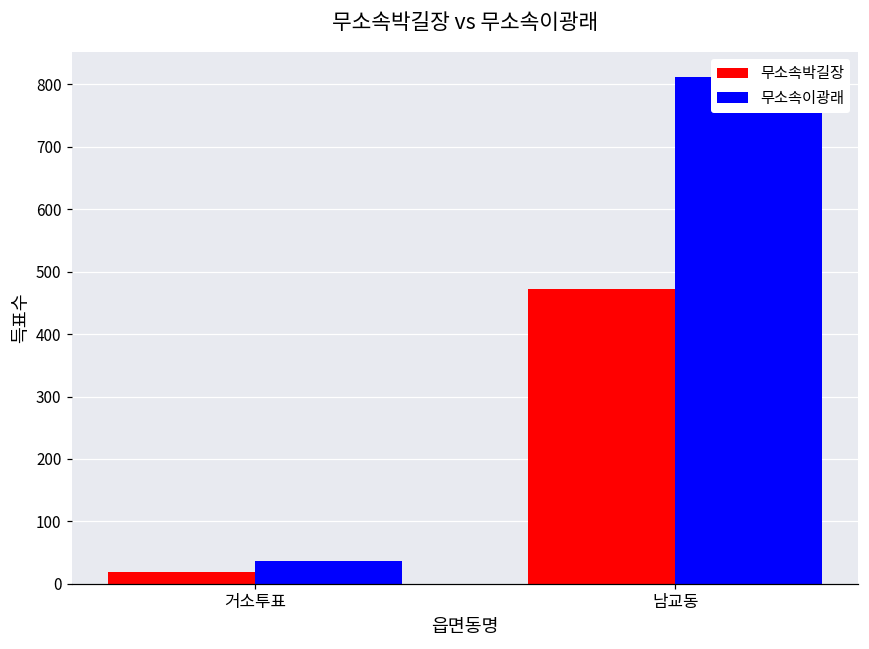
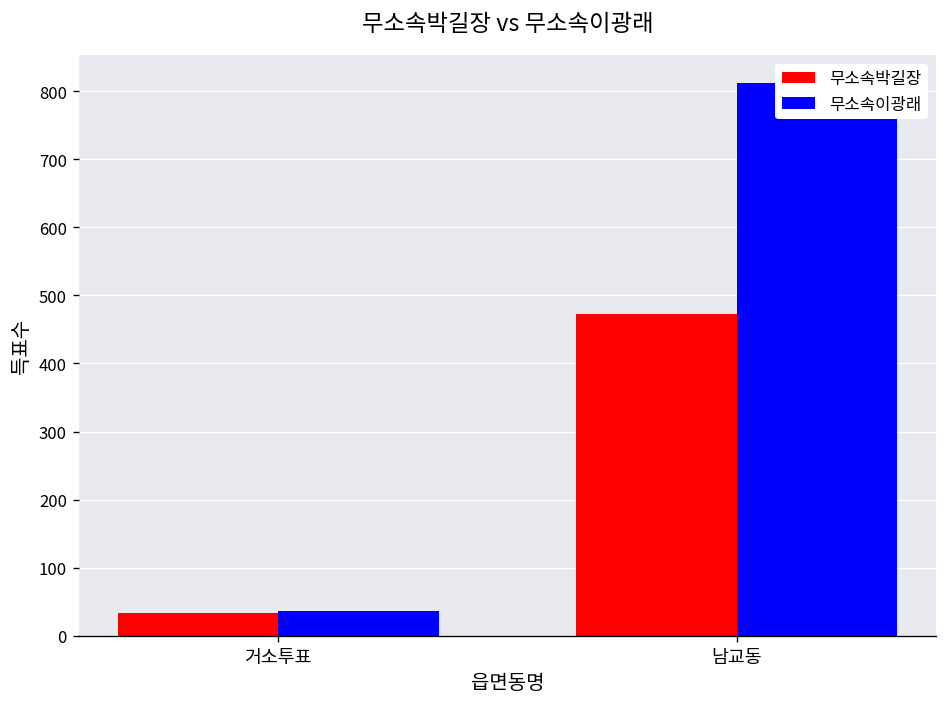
무소속박길장, 거소투표: 20 -> 30
